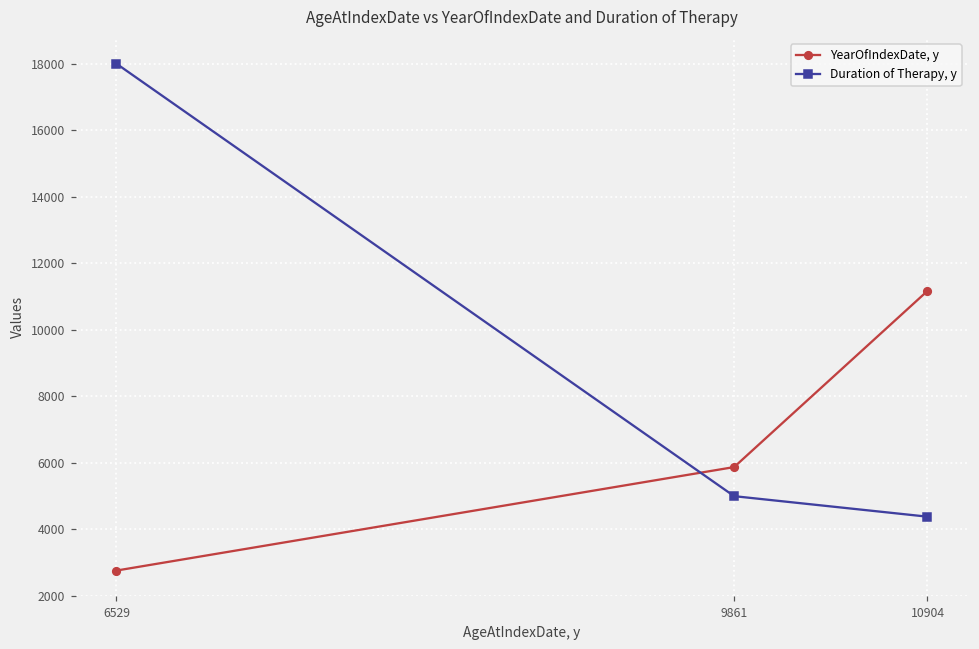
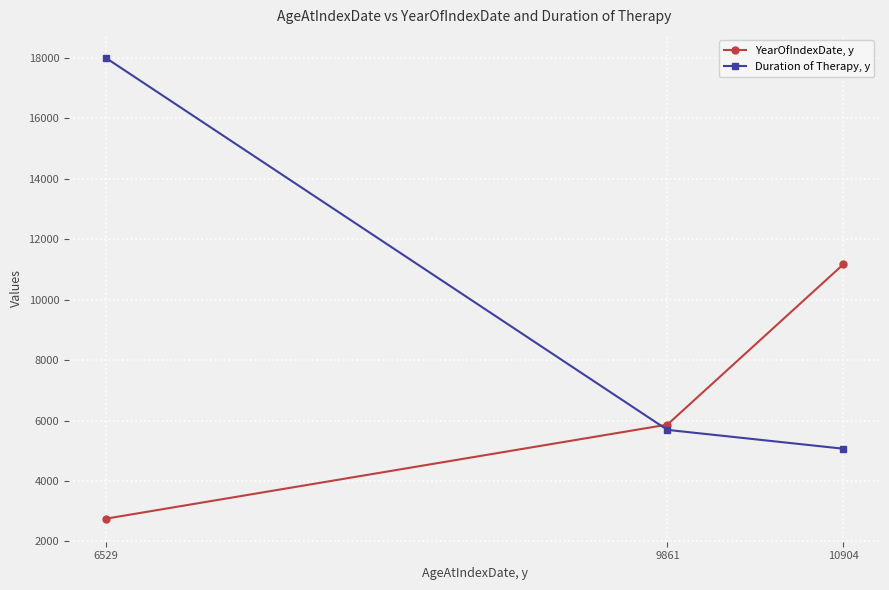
Duration of Therapy, y, 9861: 5000 -> 5700
Duration of Therapy, y, 10904: 4400 -> 5100
